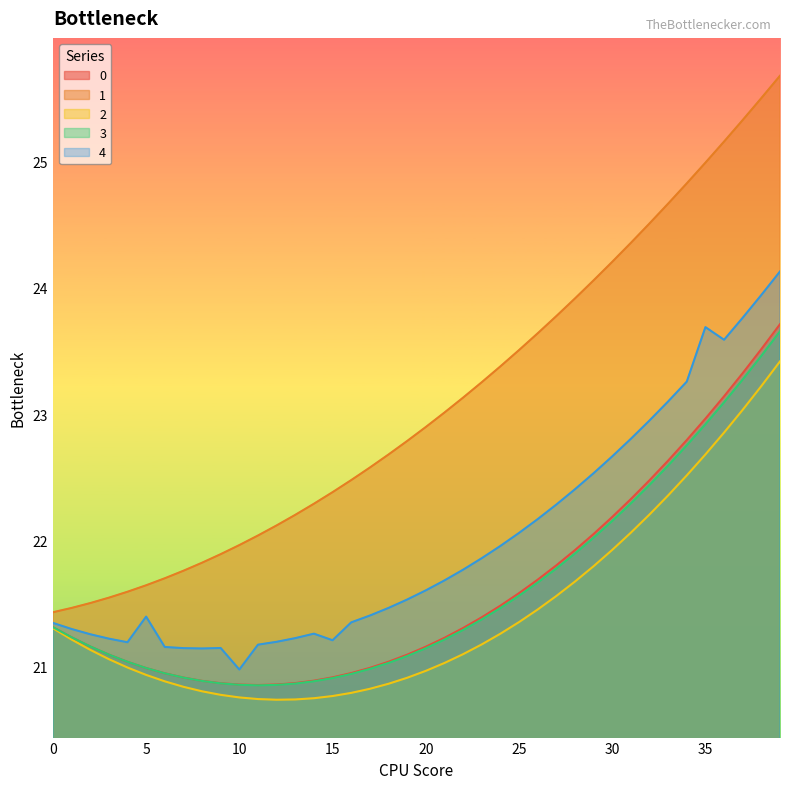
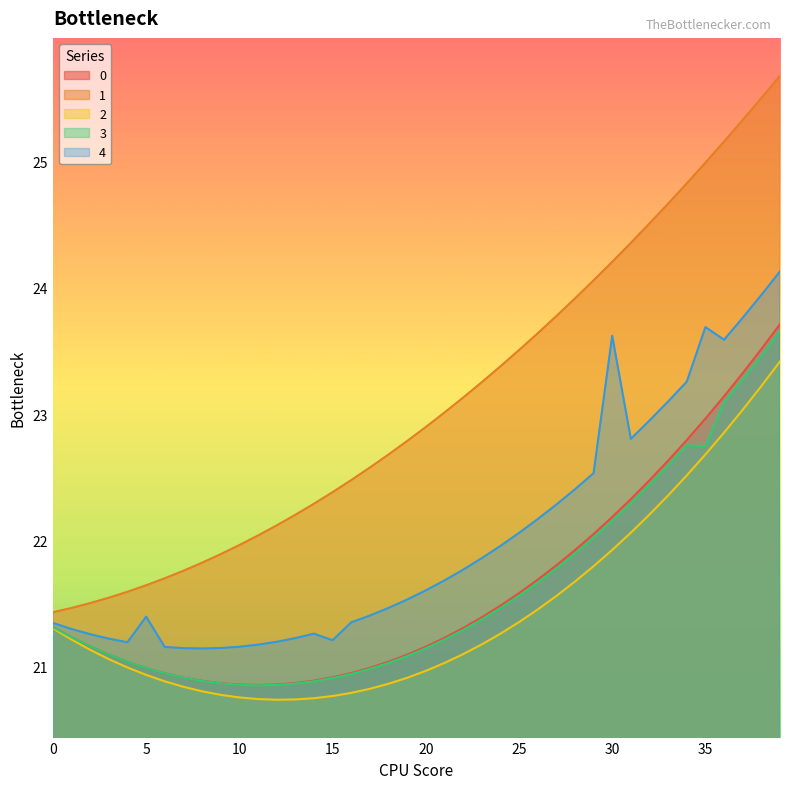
4, 10: 20.98 -> 21.16
4, 30: 22.67 -> 23.62
3, 35: 22.92 -> 22.75
